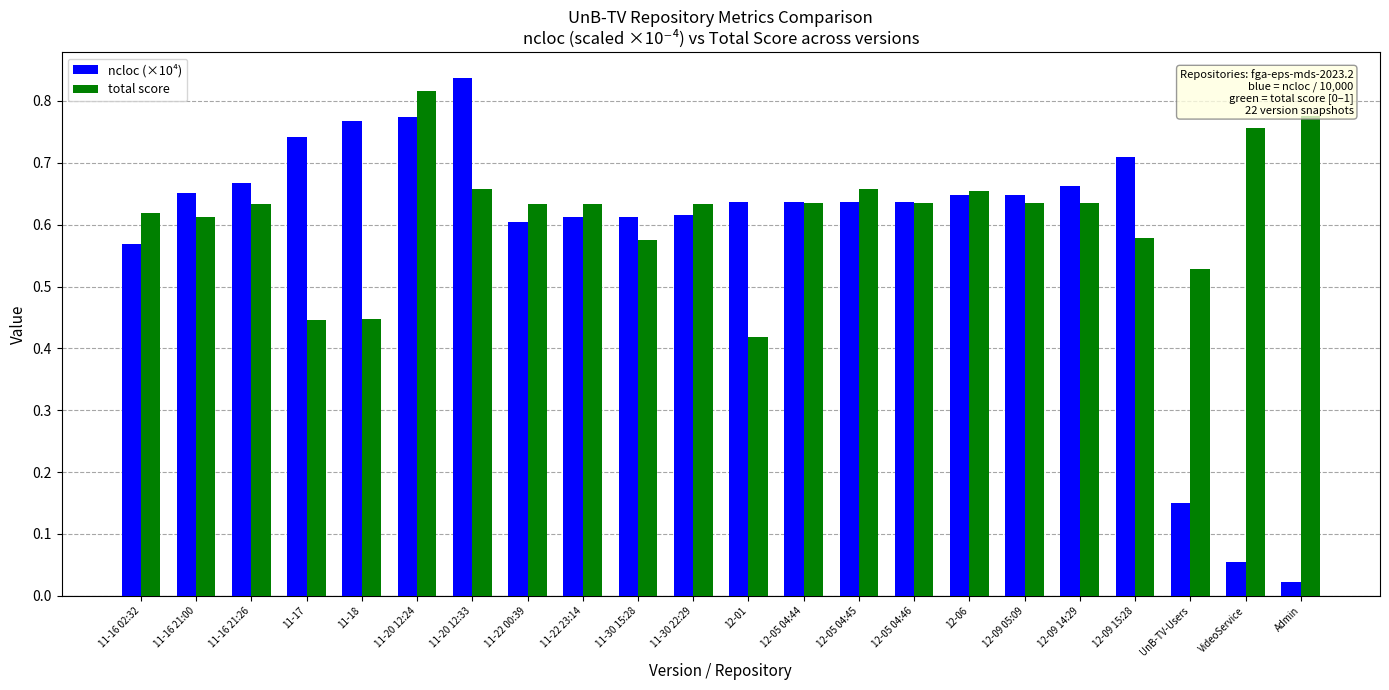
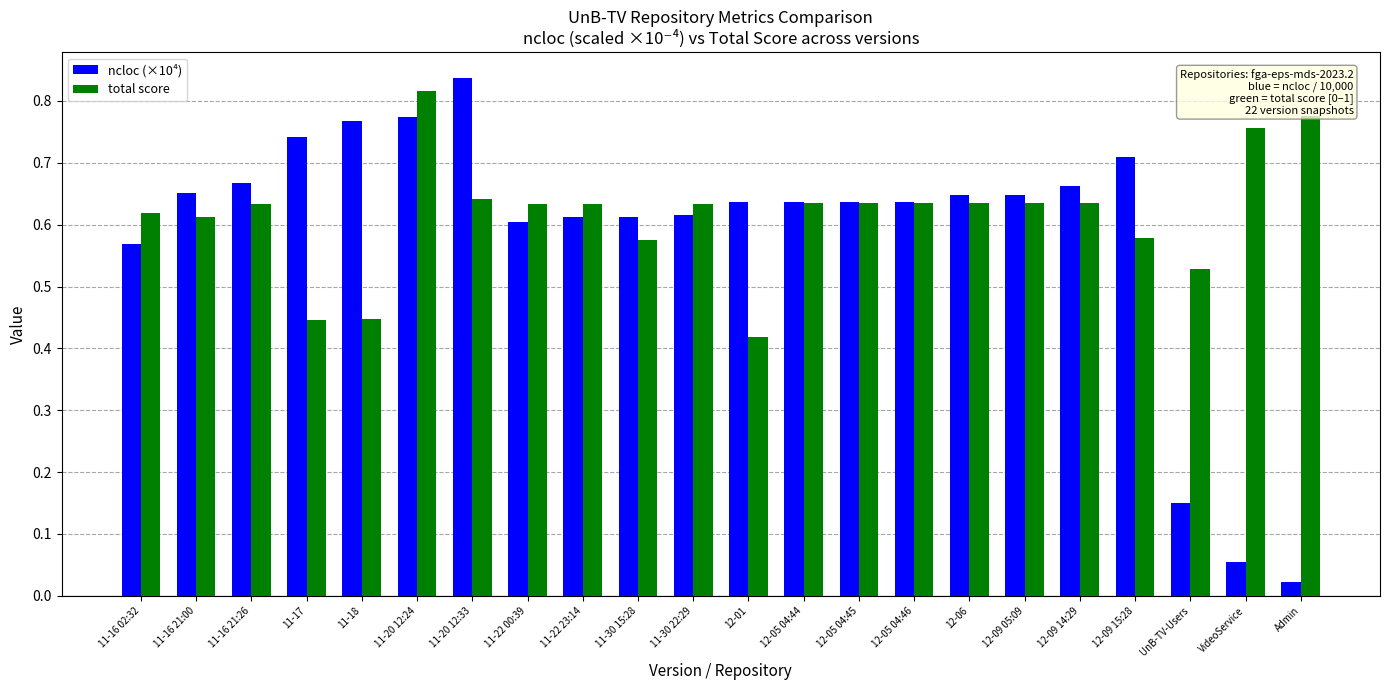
total score, 11-20 12:33: 0.66 -> 0.64
total score, 12-05 04:45: 0.66 -> 0.64
total score, 12-06: 0.65 -> 0.64
